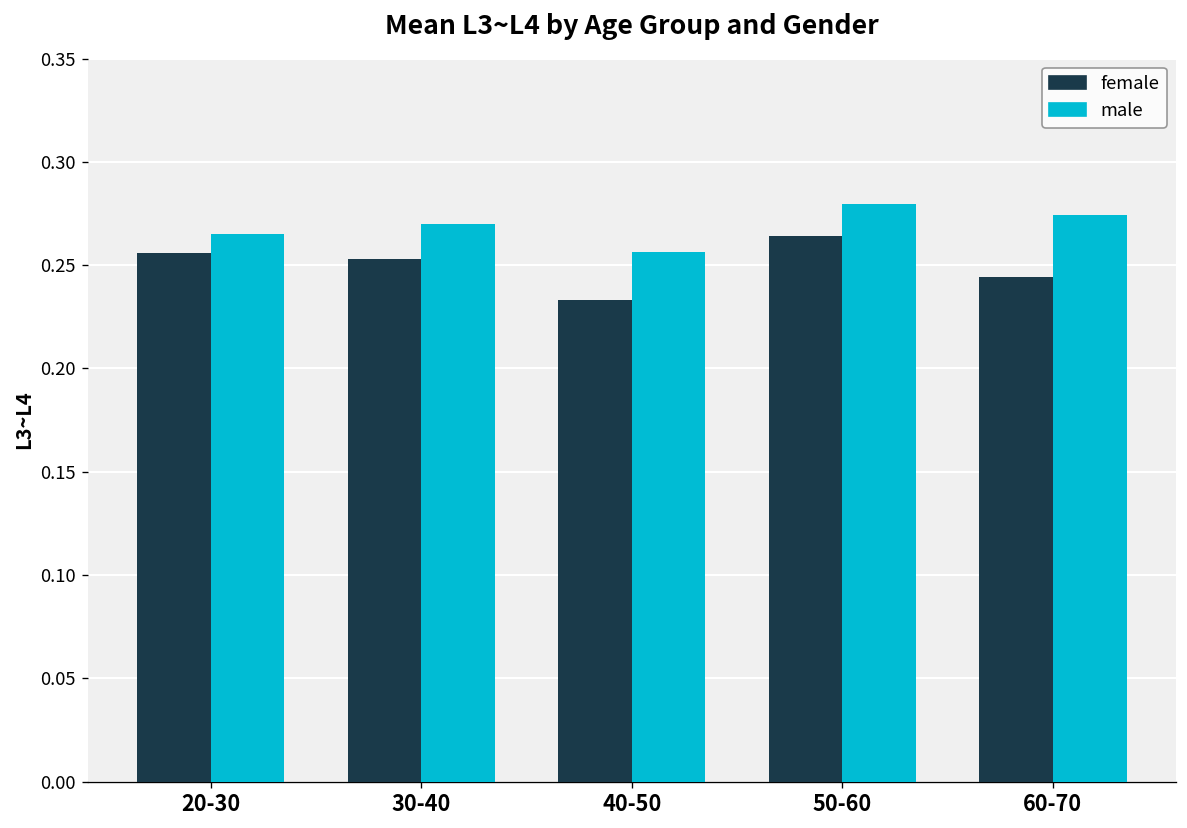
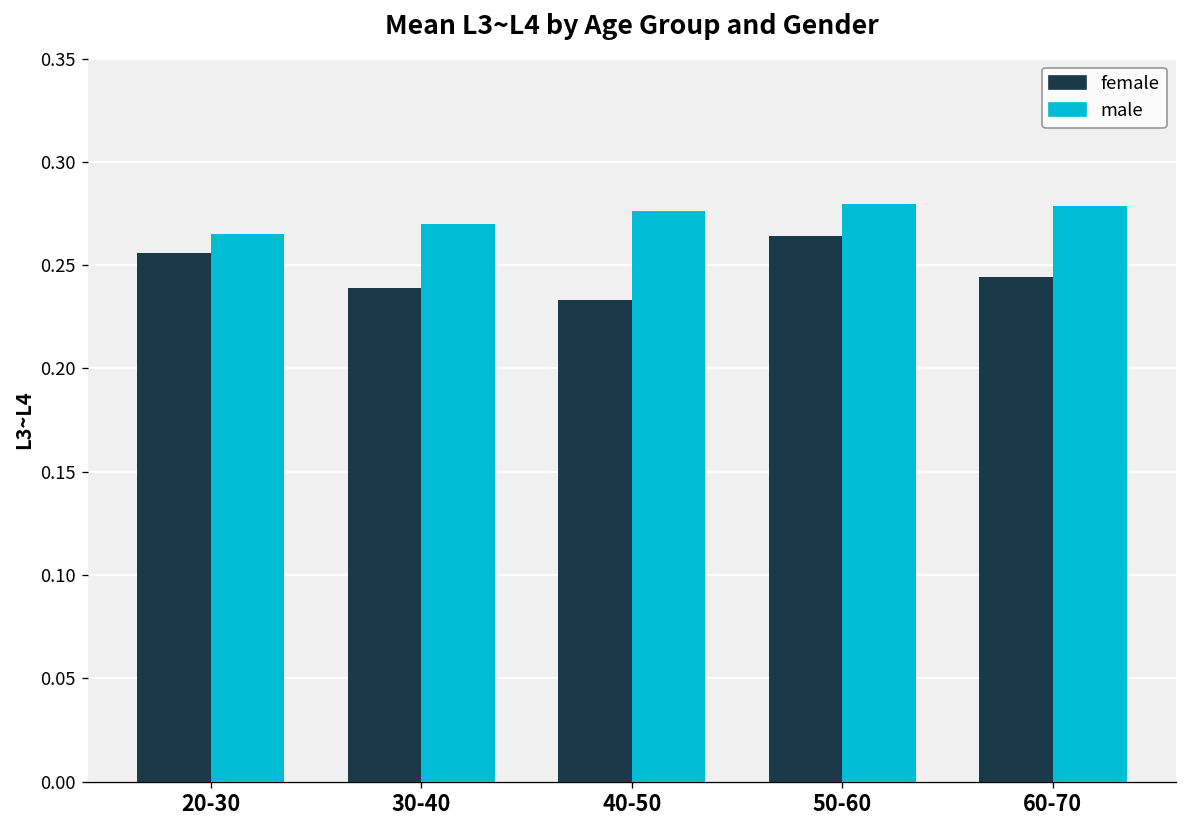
female, 30-40: 0.253 -> 0.239
male, 40-50: 0.257 -> 0.276
male, 60-70: 0.274 -> 0.279
